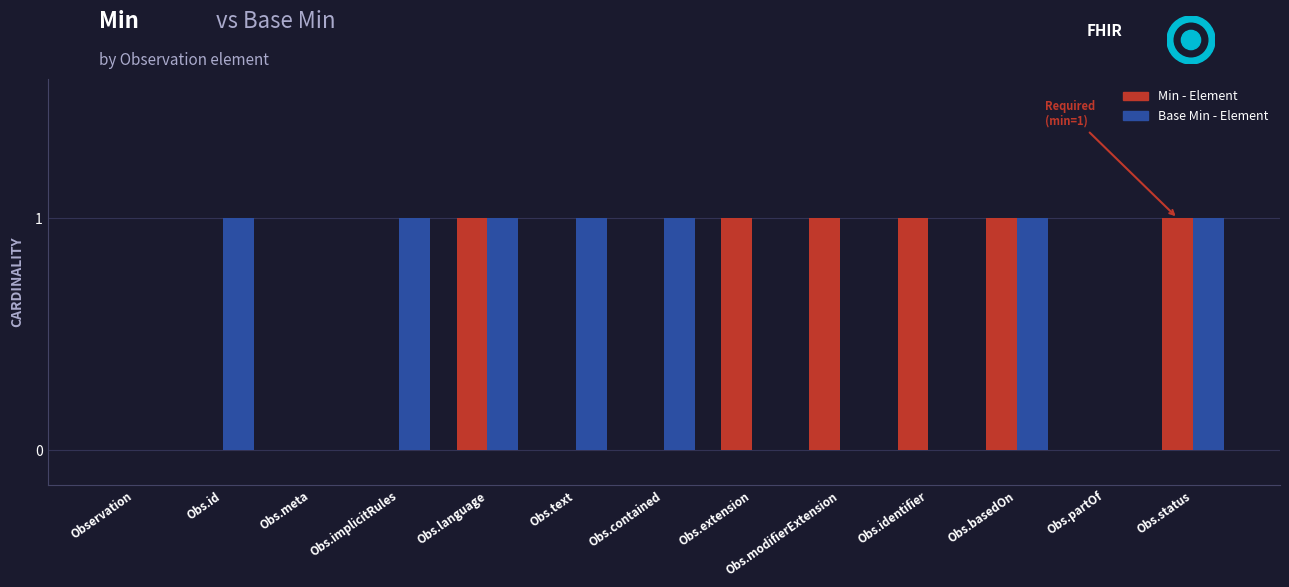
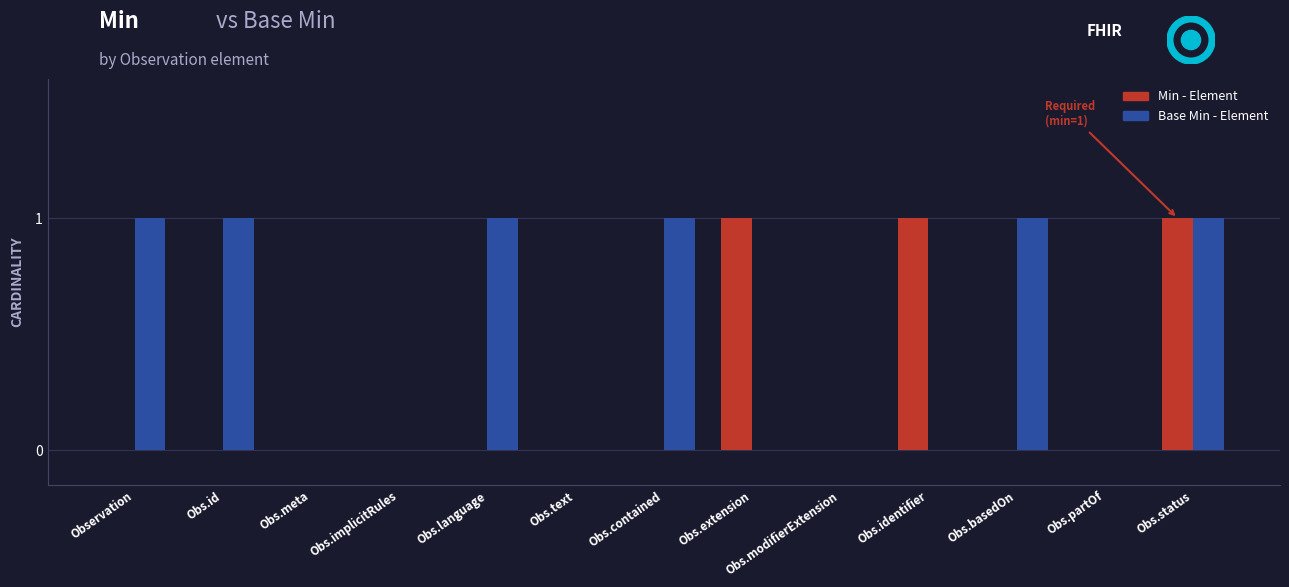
Base Min - Element, Observation: 0 -> 1
Base Min - Element, Obs.implicitRules: 1 -> 0
Min - Element, Obs.language: 1 -> 0
Base Min - Element, Obs.text: 1 -> 0
Min - Element, Obs.modifierExtension: 1 -> 0
Min - Element, Obs.basedOn: 1 -> 0
